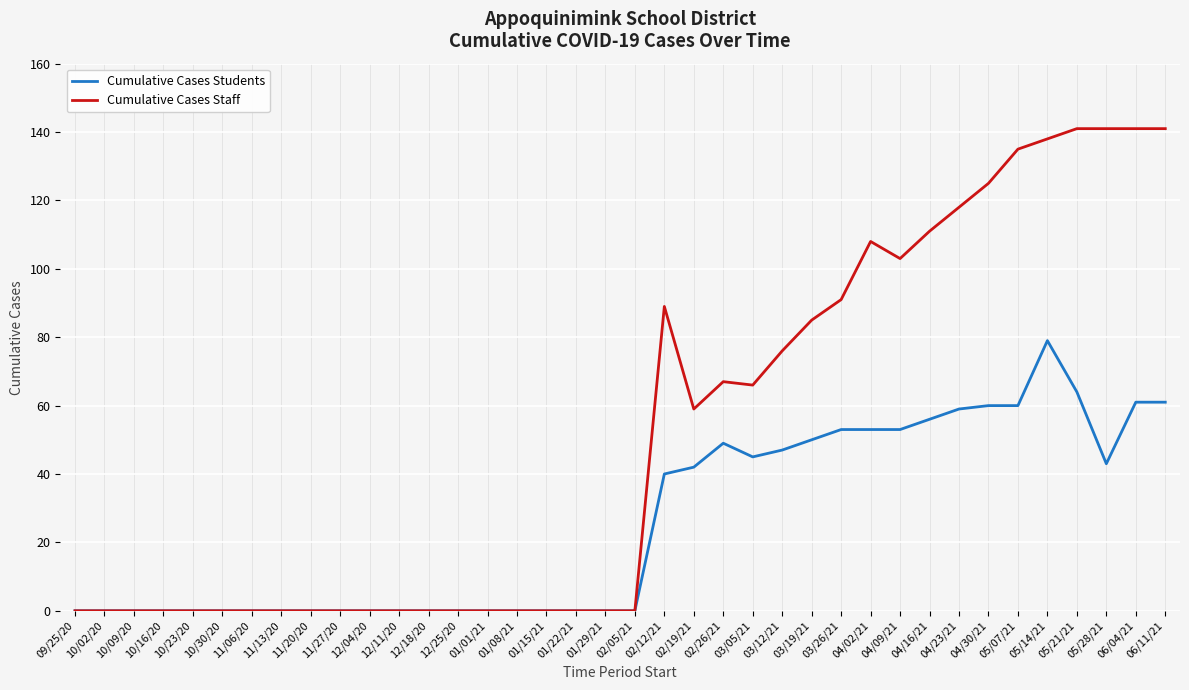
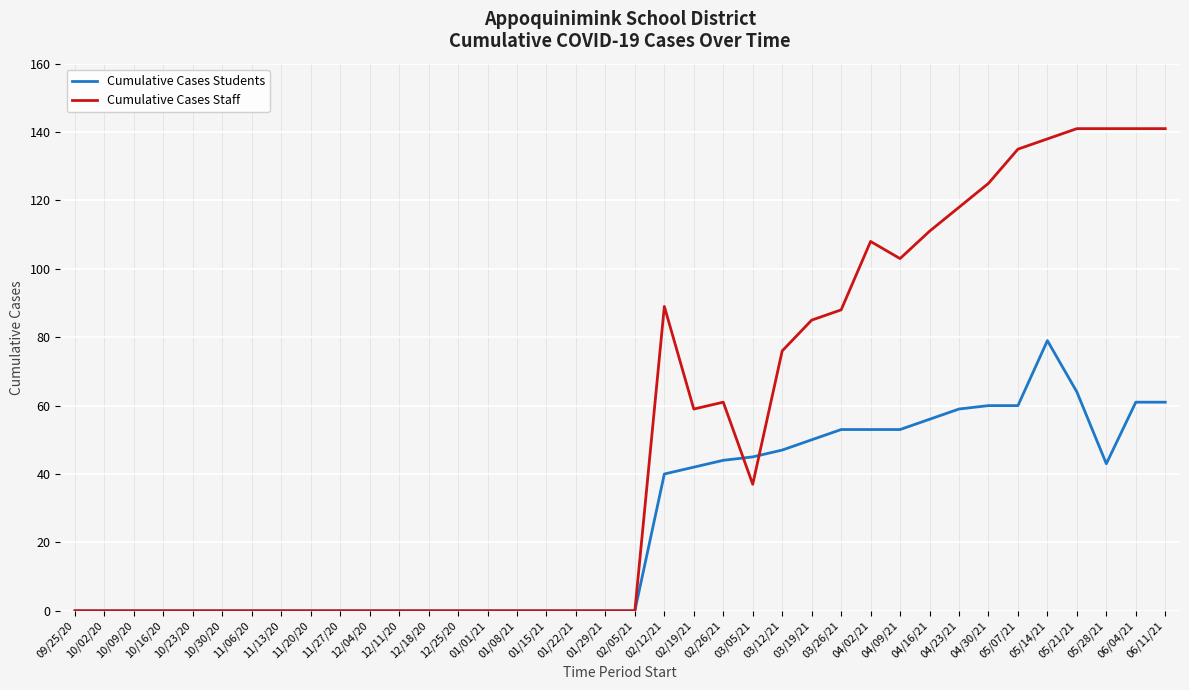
Cumulative Cases Students, 02/26/21: 49 -> 44
Cumulative Cases Staff, 02/26/21: 67 -> 61
Cumulative Cases Staff, 03/05/21: 66 -> 37
Cumulative Cases Staff, 03/26/21: 91 -> 88
